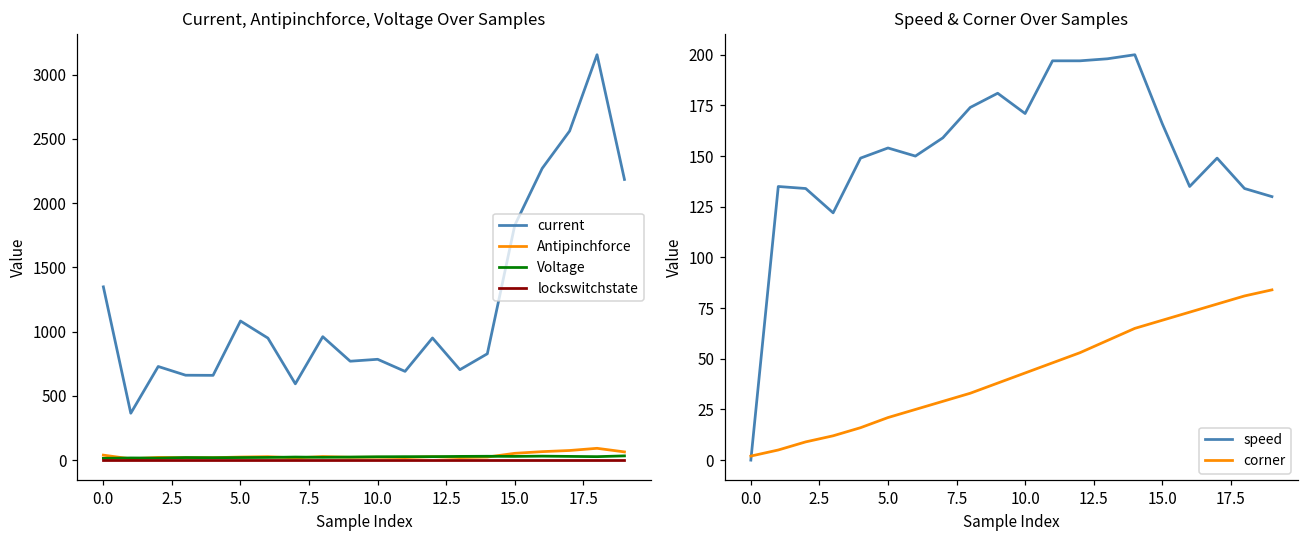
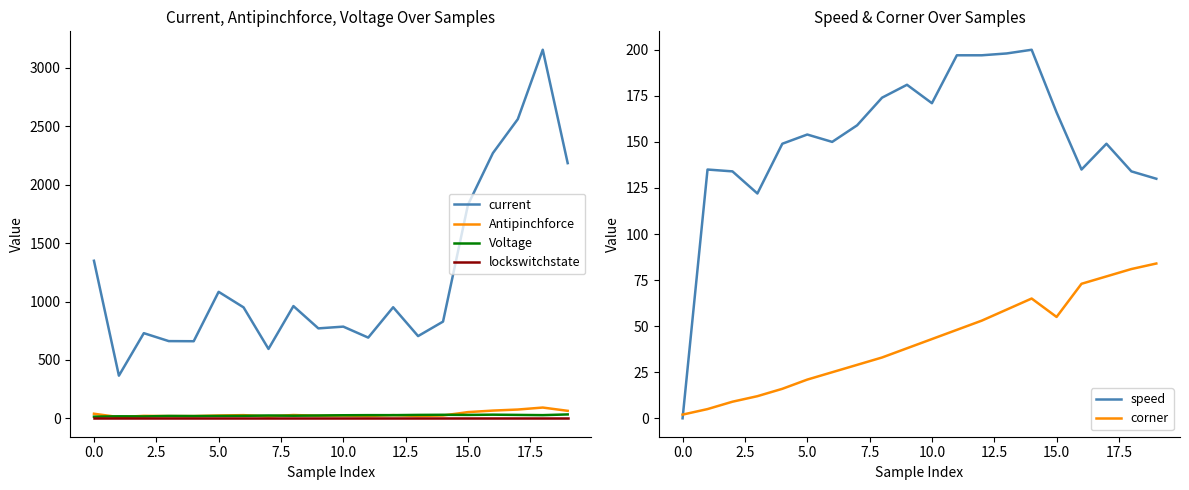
Speed & Corner Over Samples, corner, 15.0: 69 -> 55
